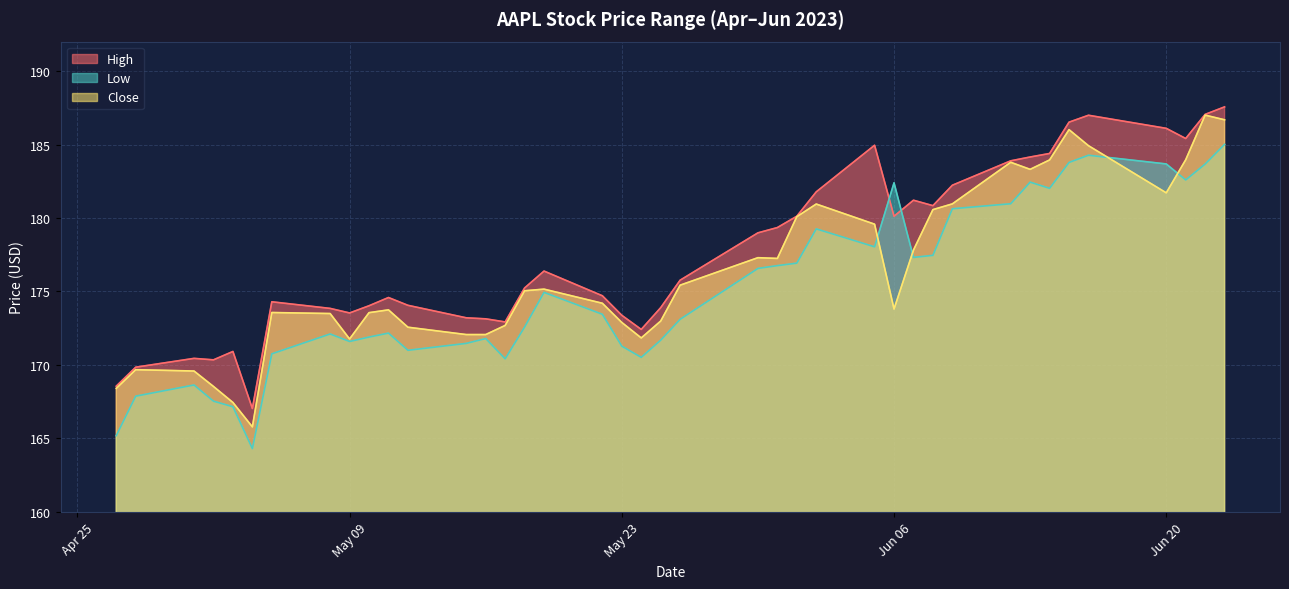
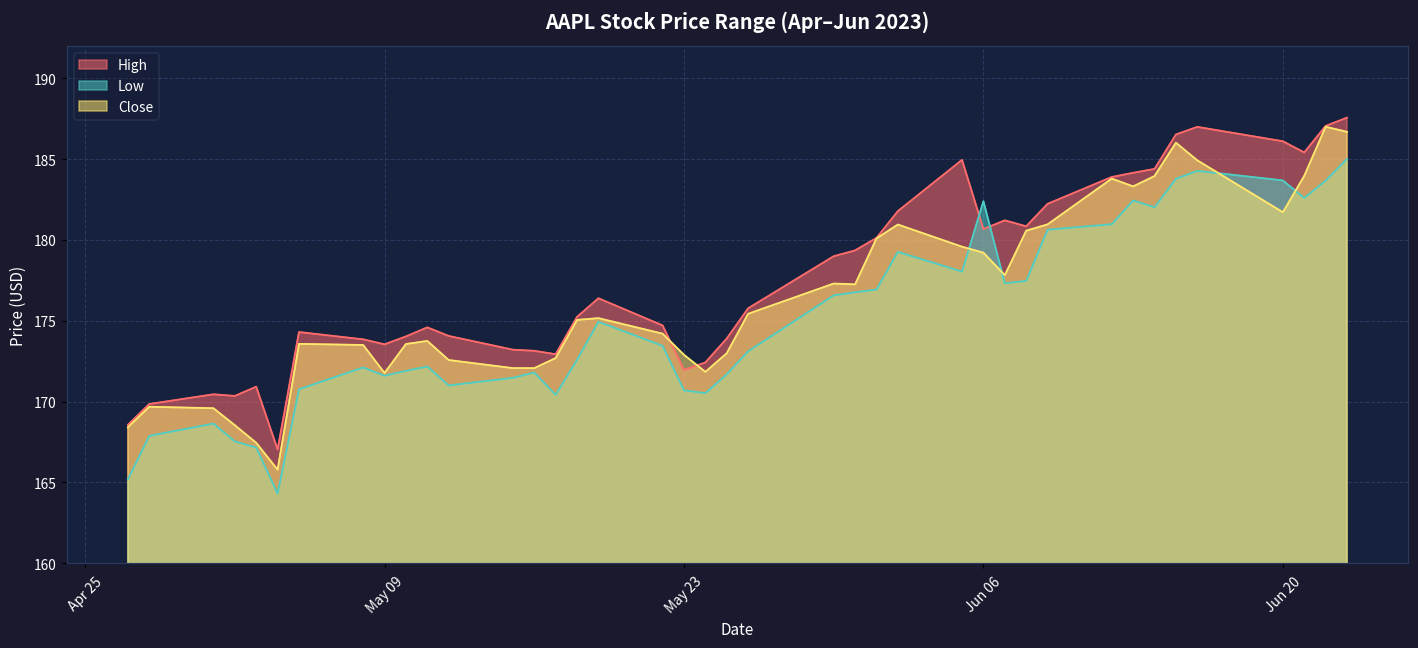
High, May 23: 173.4 -> 172.0
Low, May 23: 171.3 -> 170.7
High, Jun 06: 180.1 -> 180.7
Close, Jun 06: 173.8 -> 179.2
